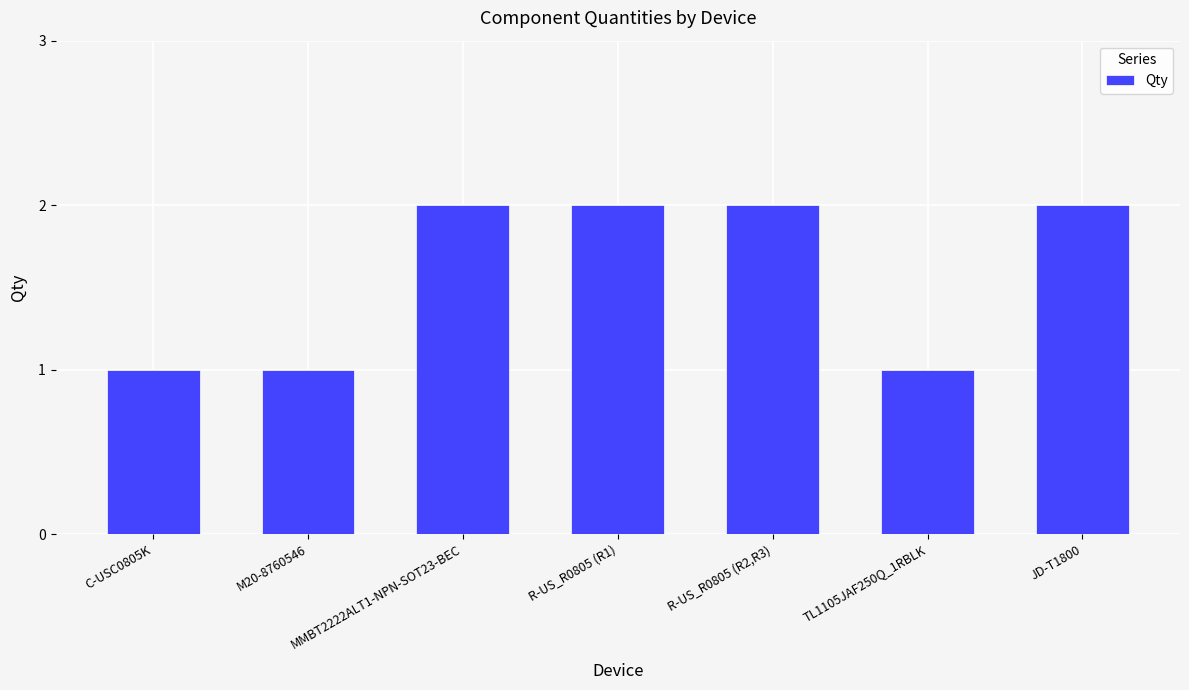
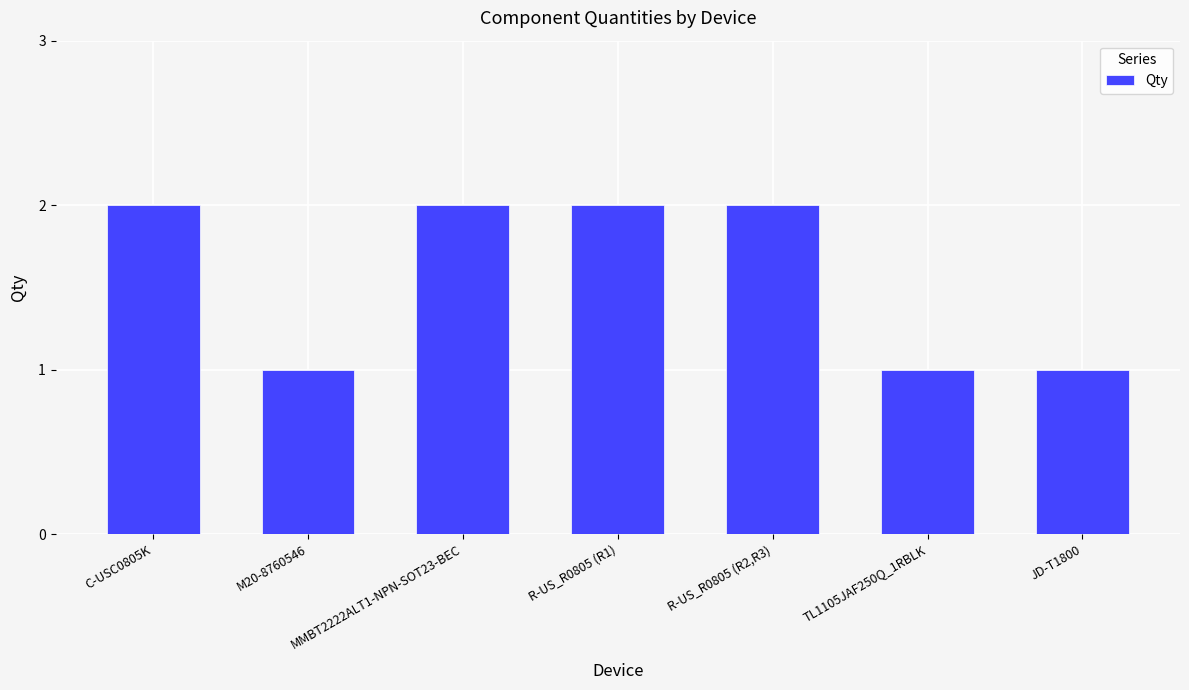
C-USC0805K: 1 -> 2
JD-T1800: 2 -> 1
